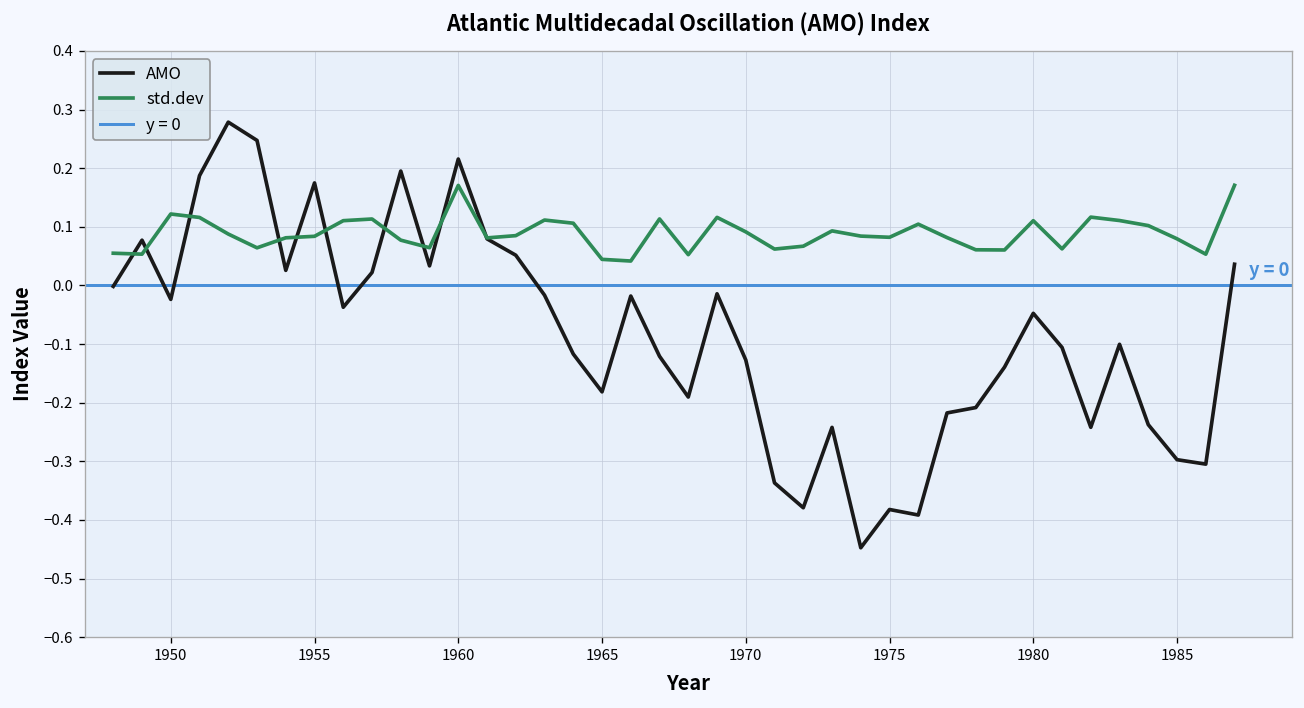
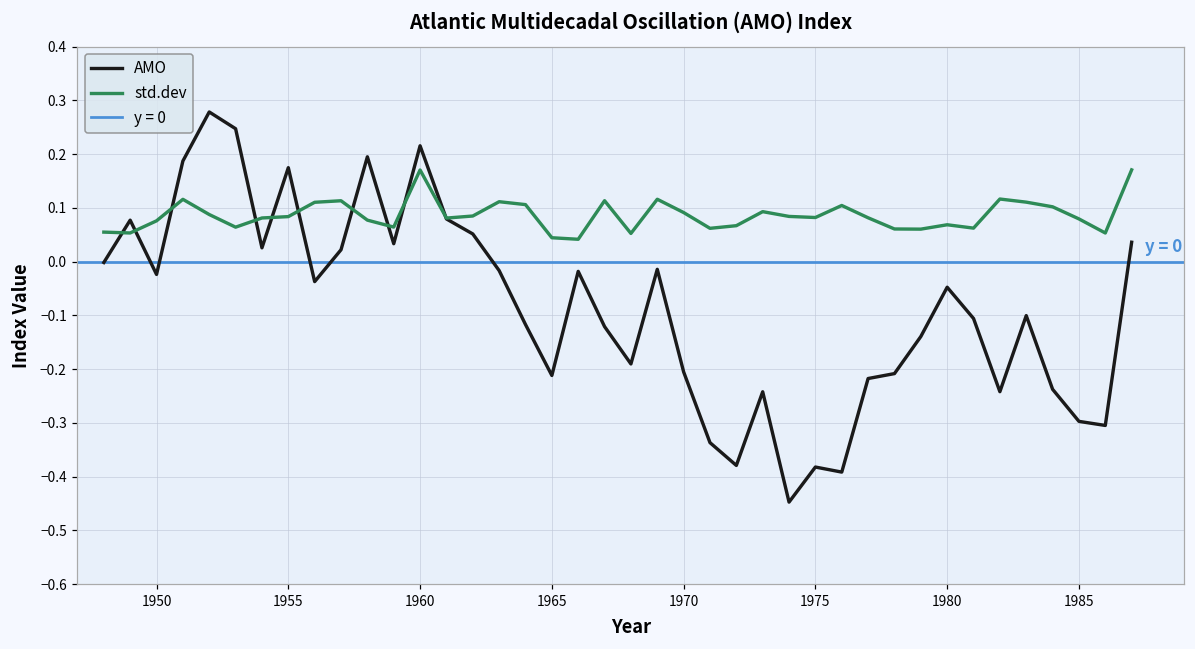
std.dev, 1950: 0.12 -> 0.08
AMO, 1965: -0.18 -> -0.21
AMO, 1970: -0.13 -> -0.21
std.dev, 1980: 0.11 -> 0.07
